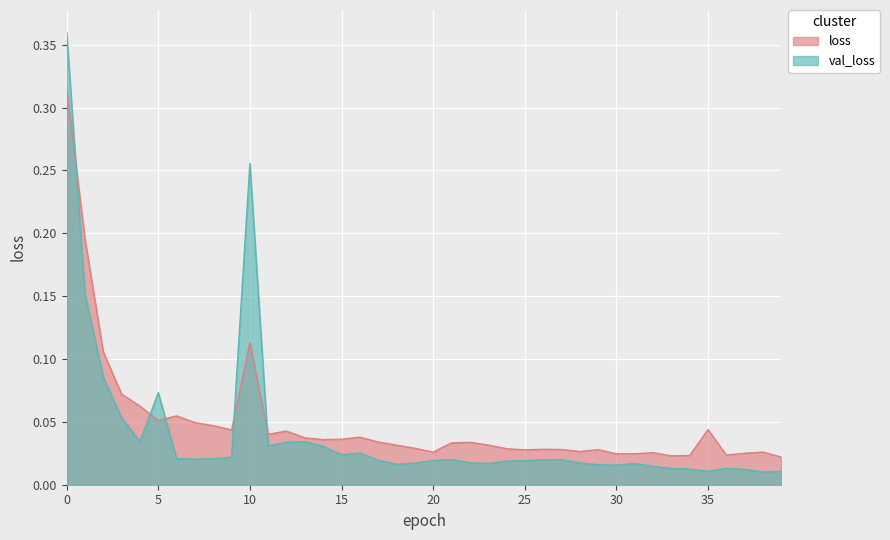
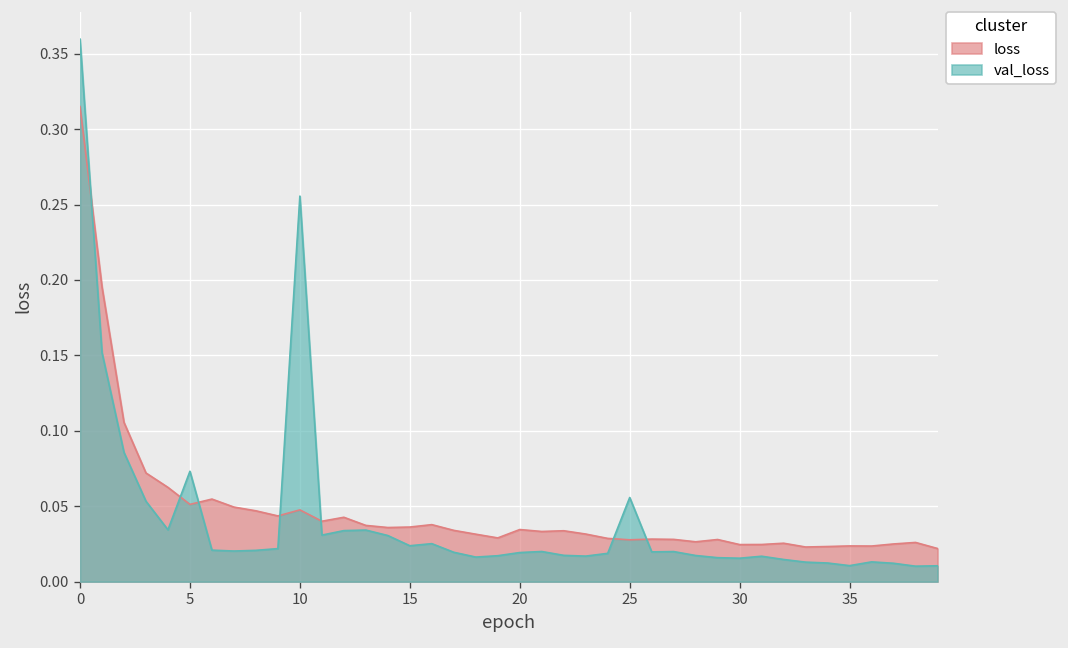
loss, 10: 0.113 -> 0.048
loss, 20: 0.026 -> 0.035
val_loss, 25: 0.019 -> 0.056
loss, 35: 0.044 -> 0.024
